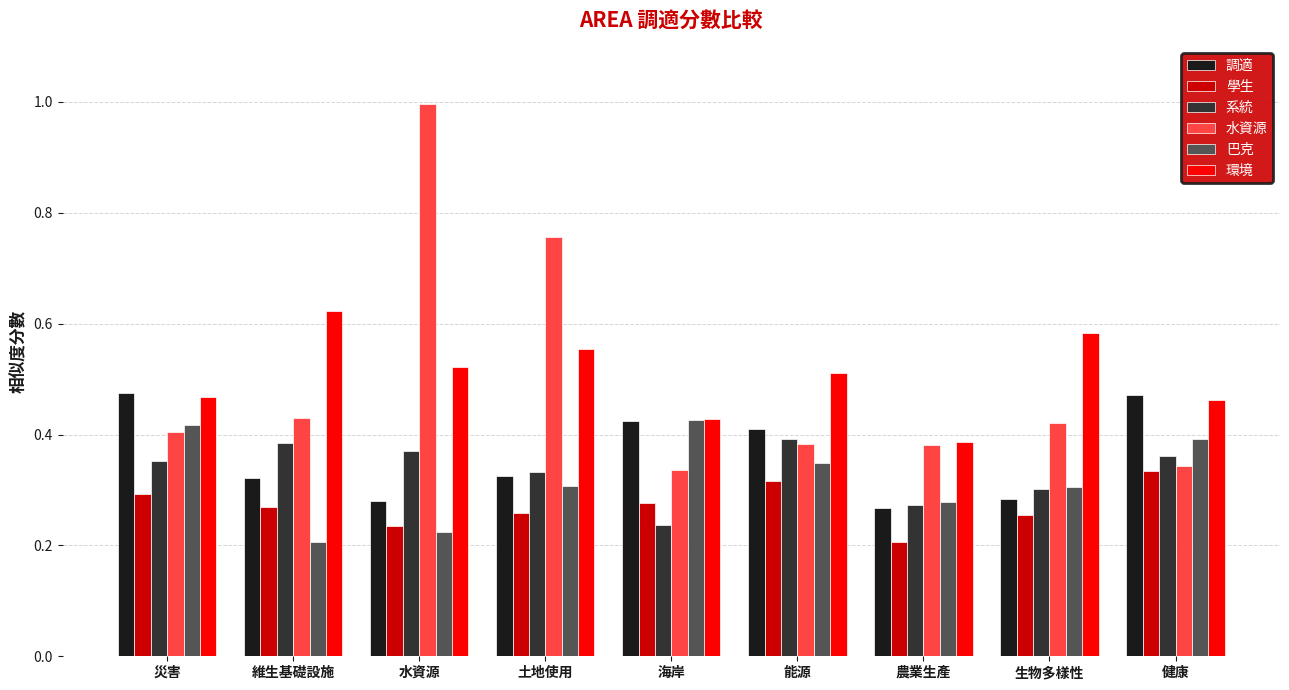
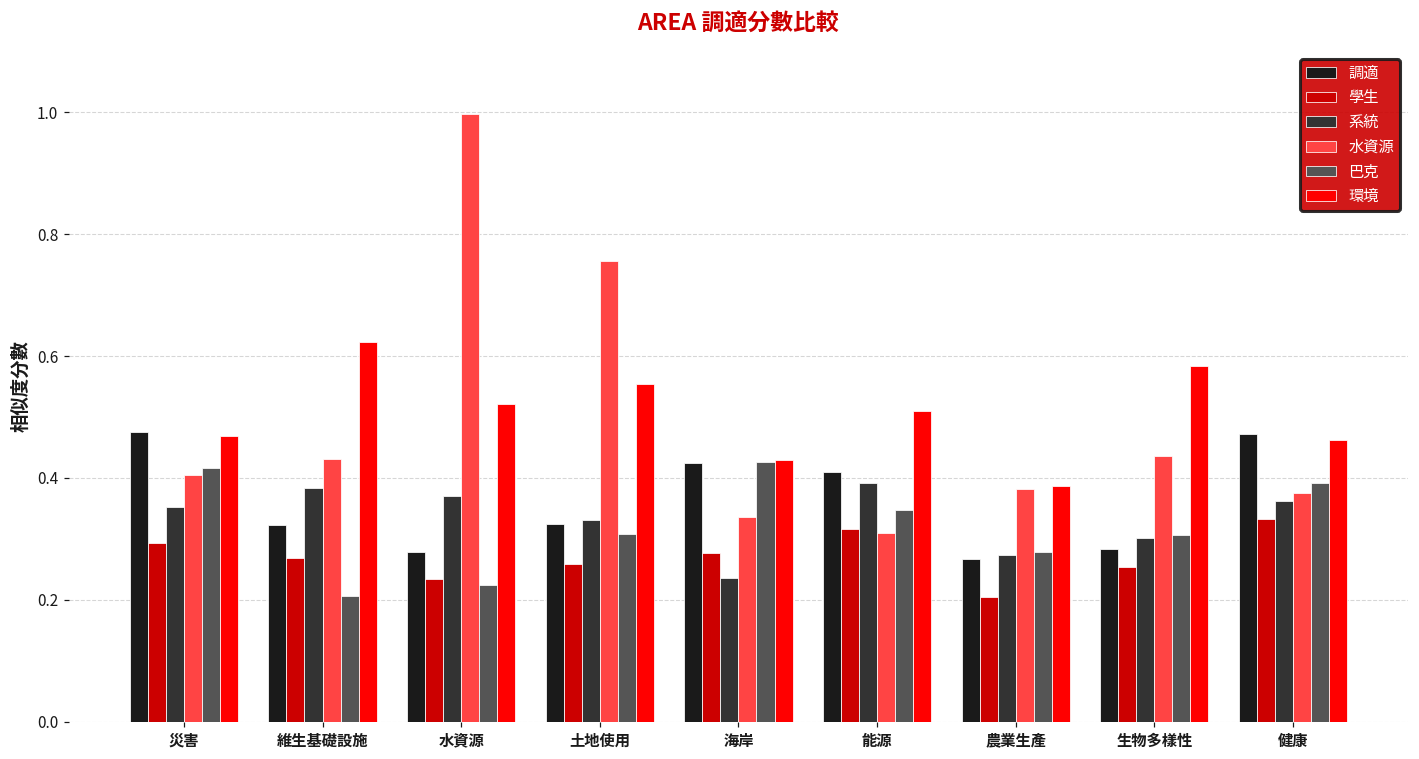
水資源, 能源: 0.38 -> 0.31
水資源, 生物多樣性: 0.42 -> 0.44
水資源, 健康: 0.34 -> 0.38
